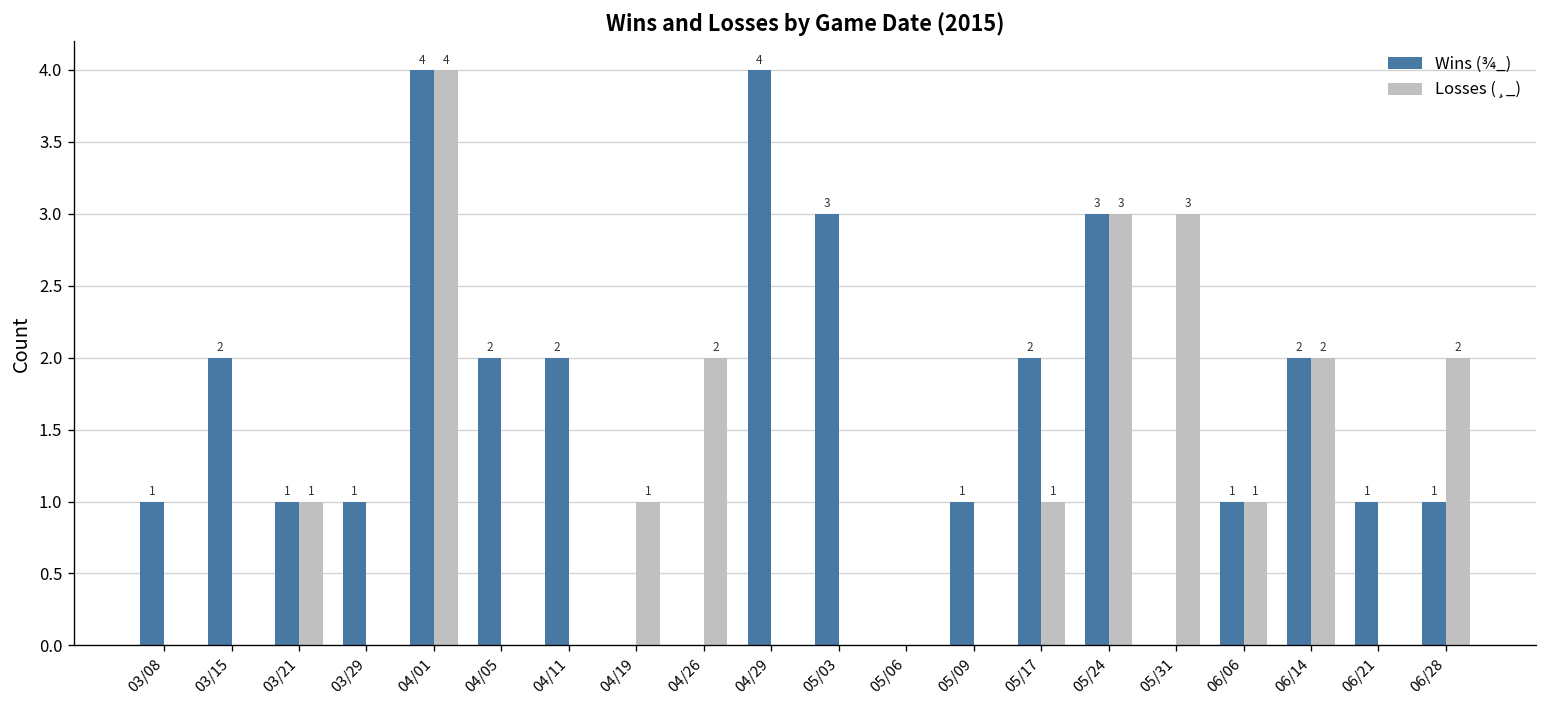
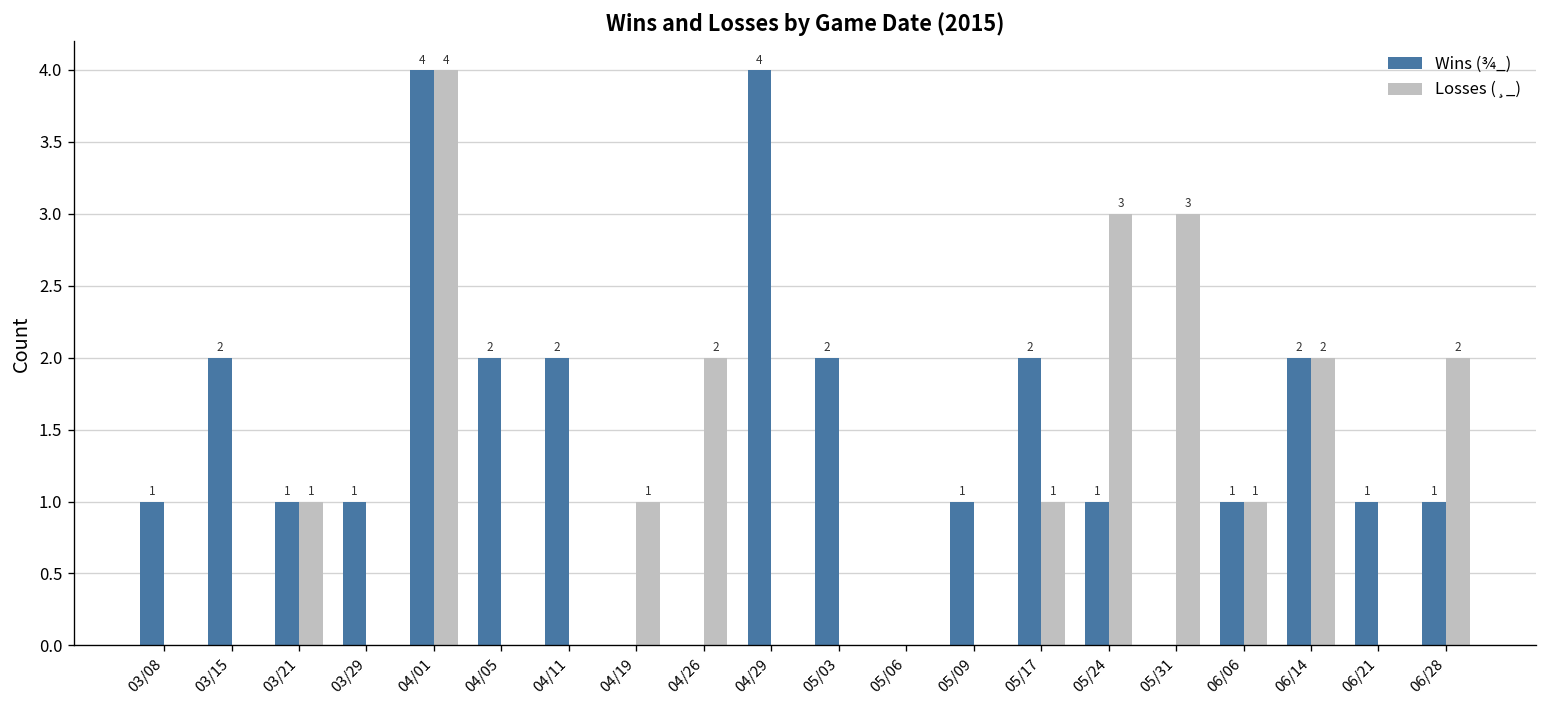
Wins (¾_), 05/03: 3 -> 2
Wins (¾_), 05/24: 3 -> 1
